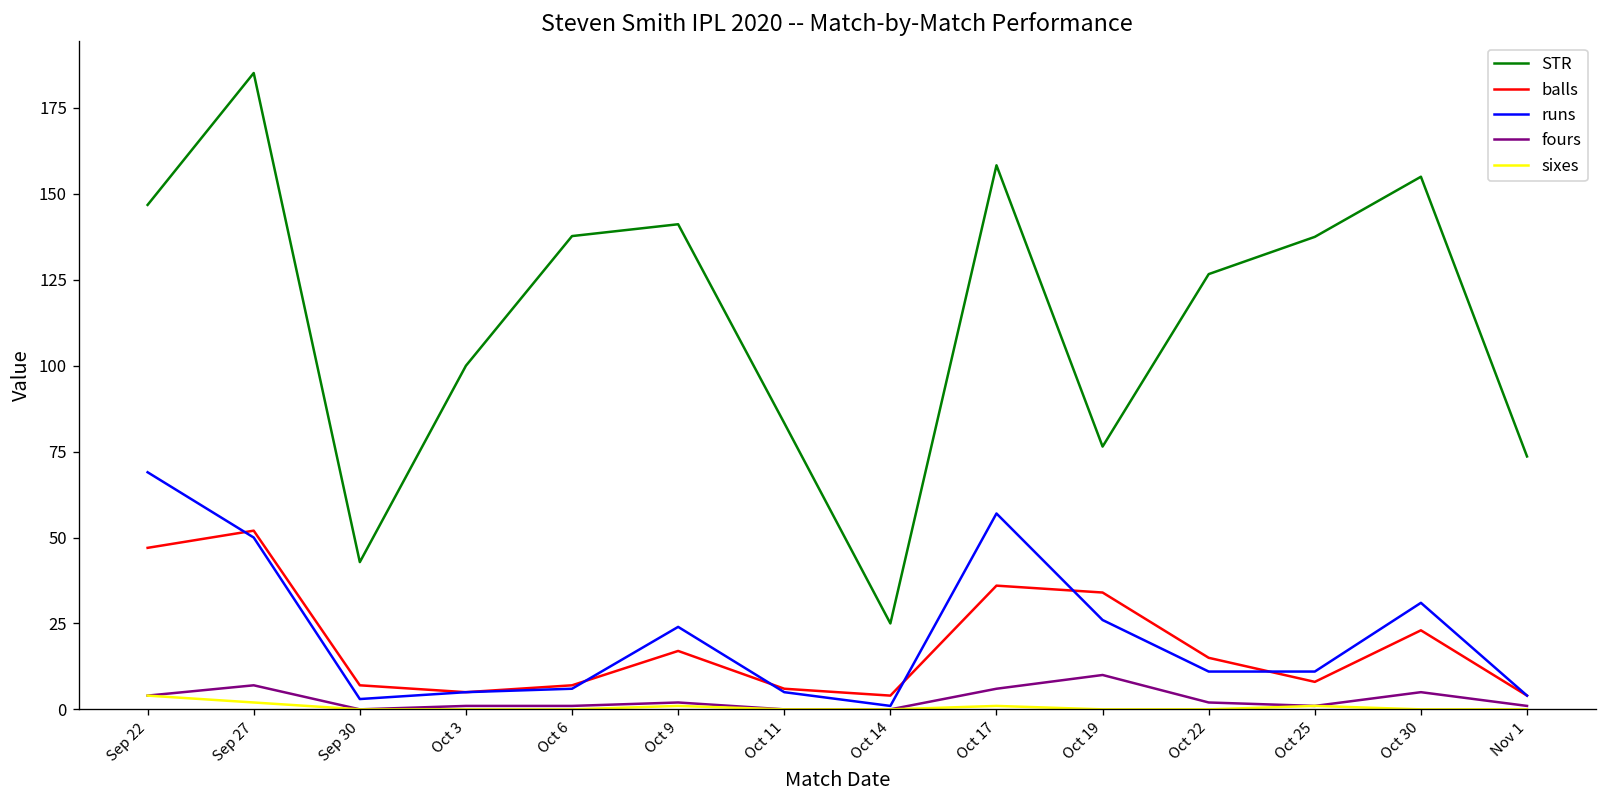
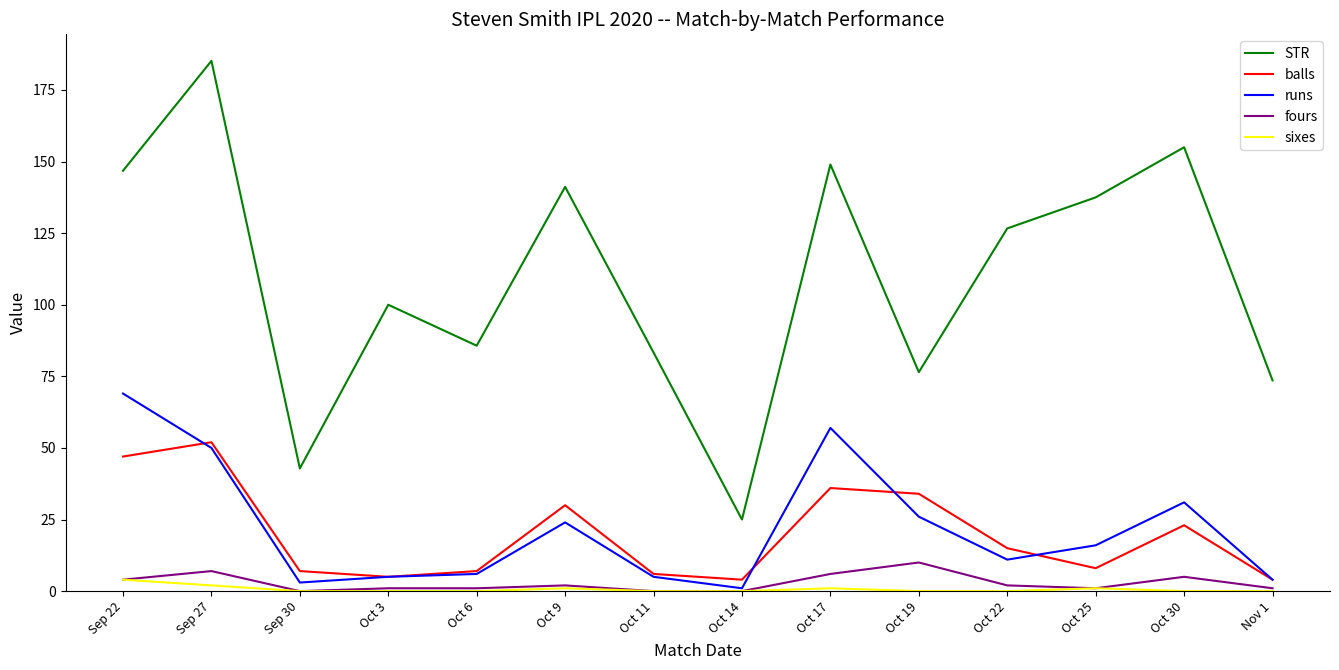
STR, Oct 6: 138 -> 86
balls, Oct 9: 17 -> 30
STR, Oct 17: 158 -> 149
runs, Oct 25: 11 -> 16
